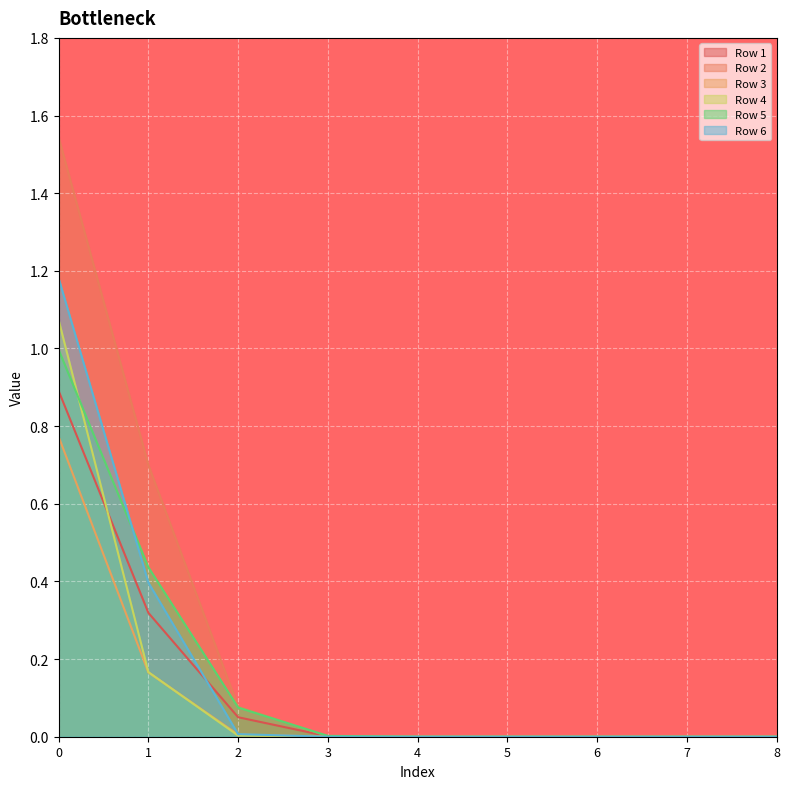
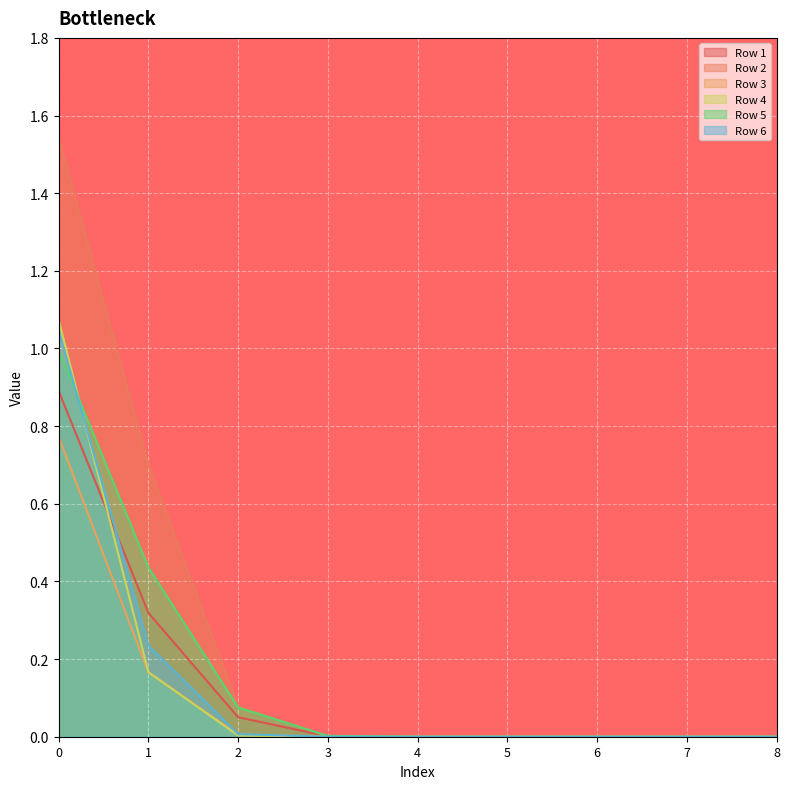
Row 6, 0: 1.18 -> 1.05
Row 6, 1: 0.40 -> 0.24
